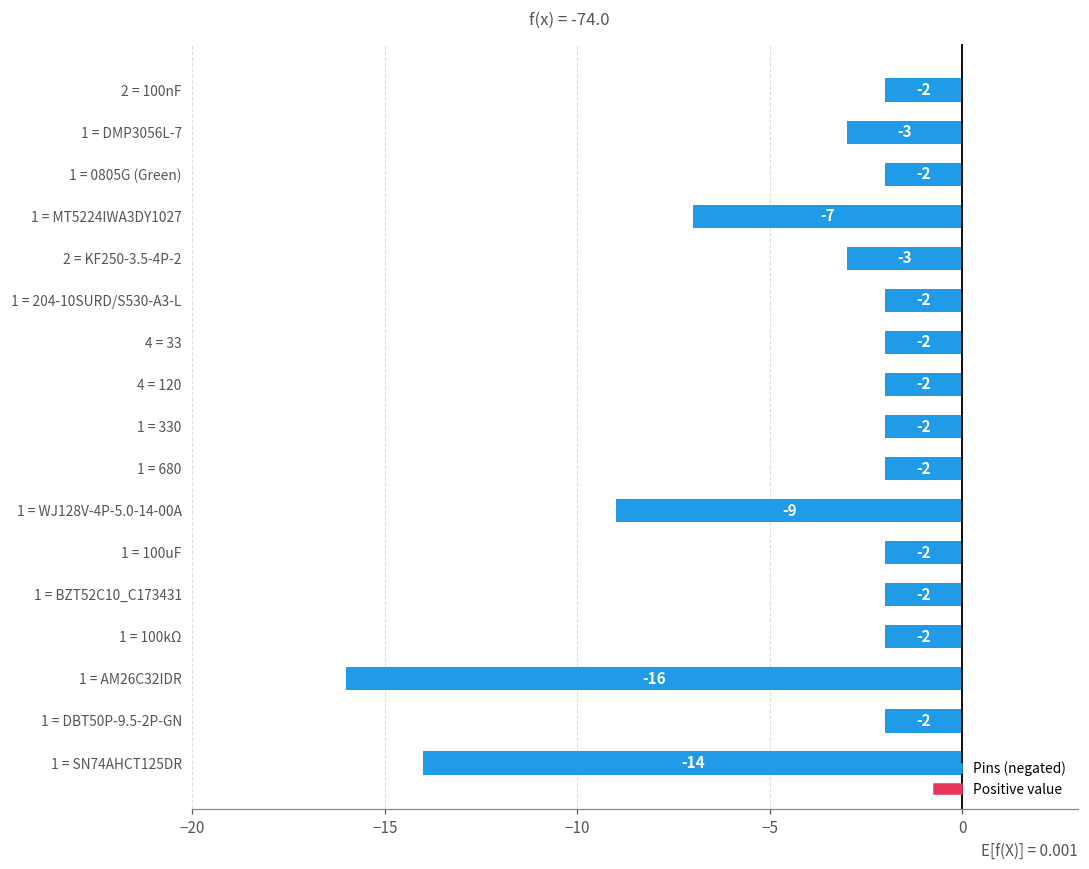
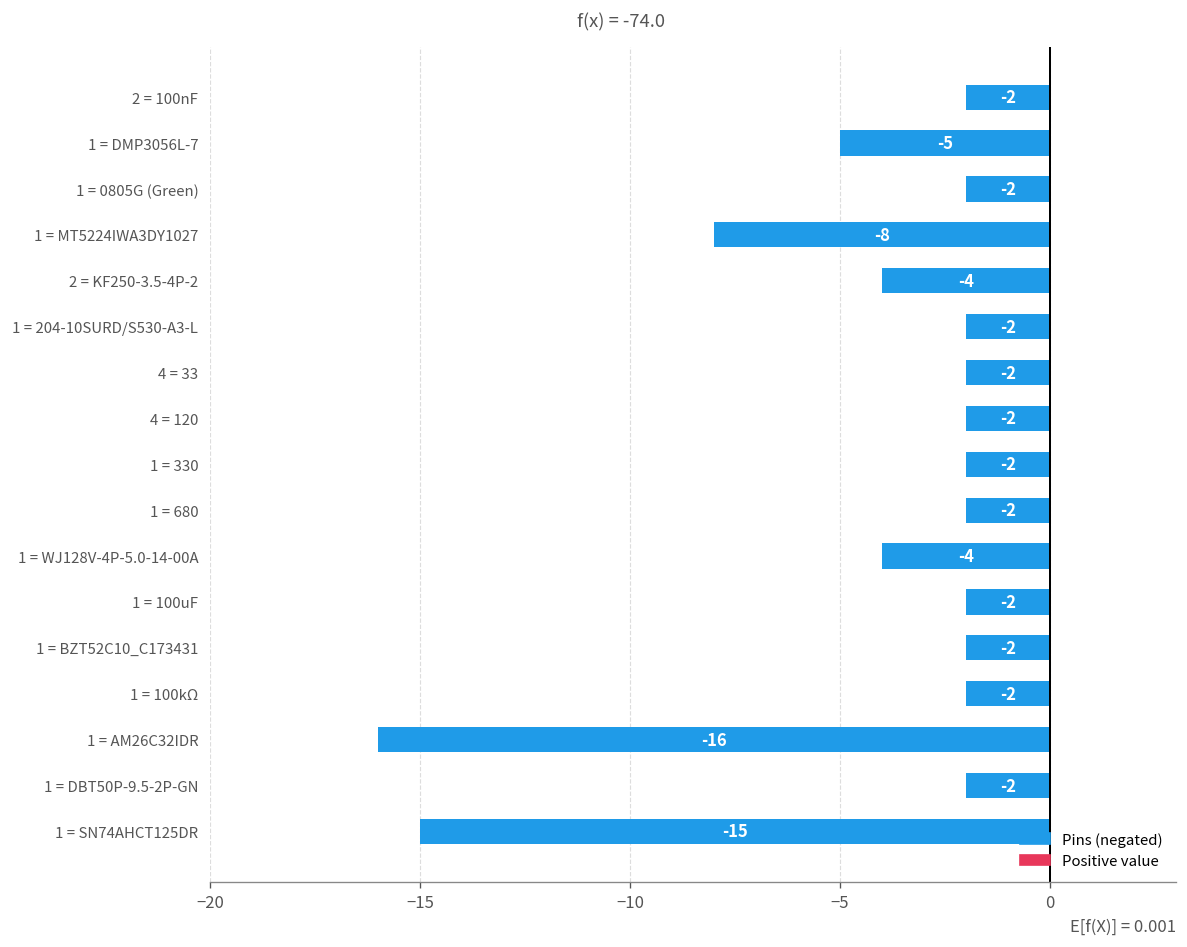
1 = DMP3056L-7: -3 -> -5
1 = MT5224IWA3DY1027: -7 -> -8
2 = KF250-3.5-4P-2: -3 -> -4
1 = WJ128V-4P-5.0-14-00A: -9 -> -4
1 = SN74AHCT125DR: -14 -> -15
